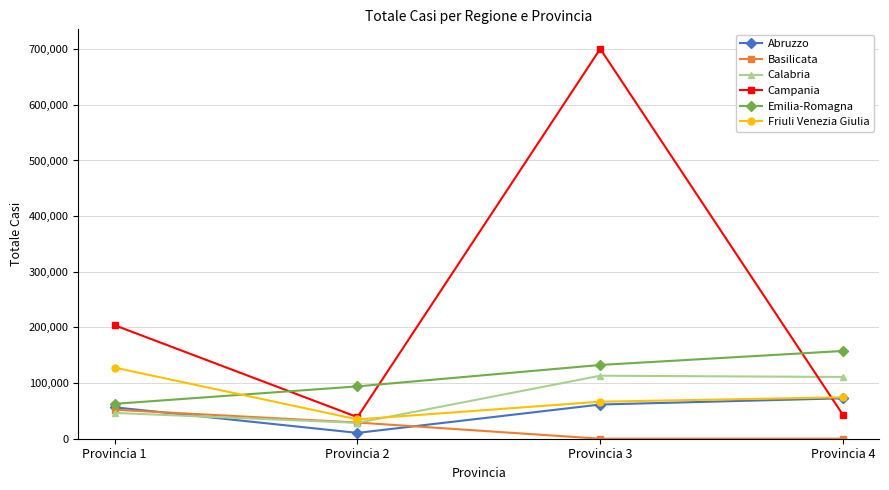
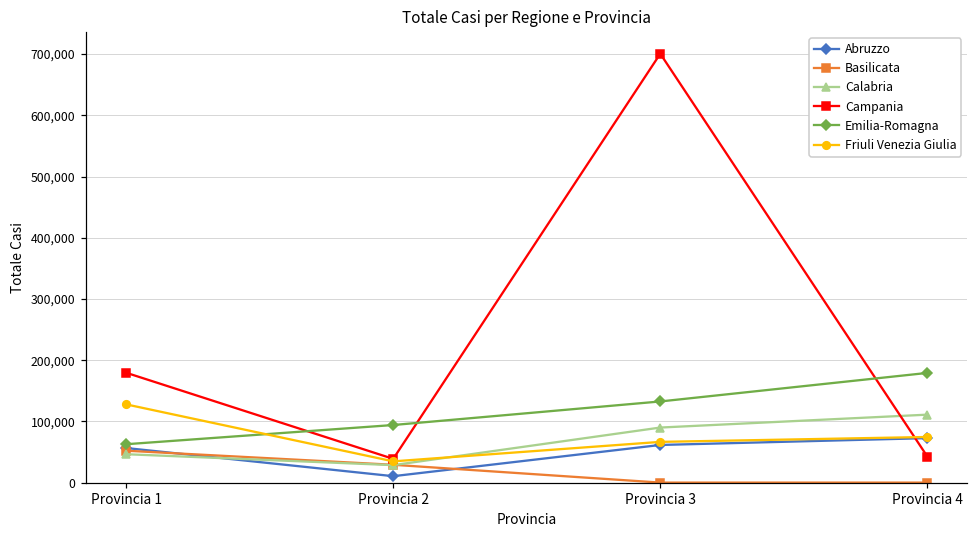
Campania, Provincia 1: 200,000 -> 180,000
Calabria, Provincia 3: 110,000 -> 90,000
Emilia-Romagna, Provincia 4: 160,000 -> 180,000
